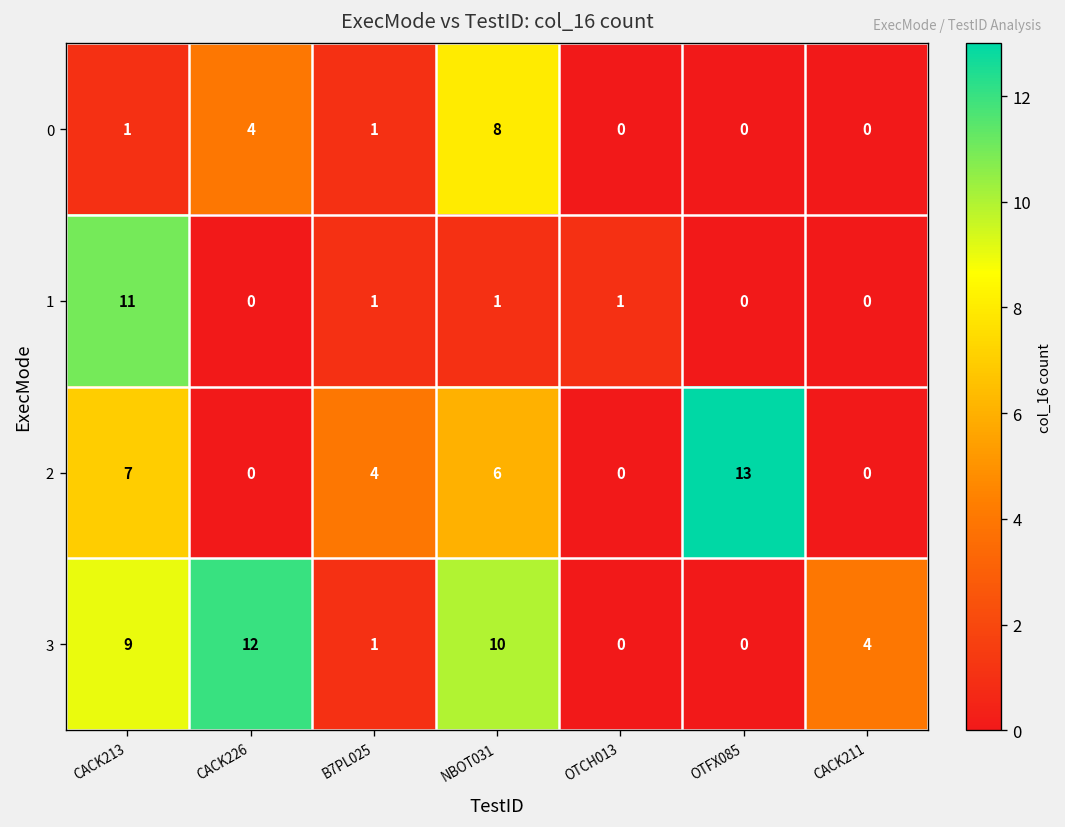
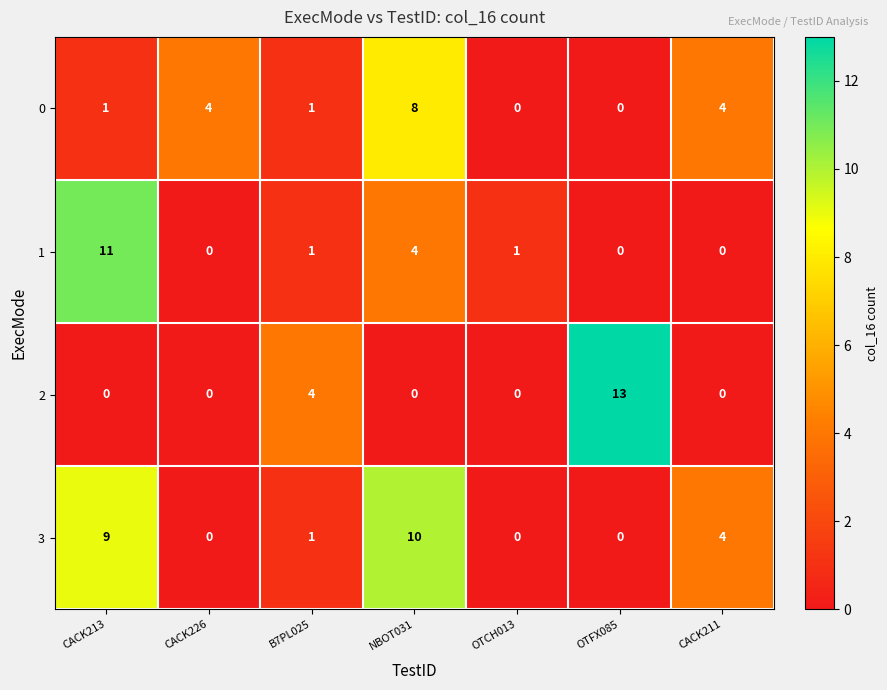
0, CACK211: 0 -> 4
1, NBOT031: 1 -> 4
2, CACK213: 7 -> 0
2, NBOT031: 6 -> 0
3, CACK226: 12 -> 0
